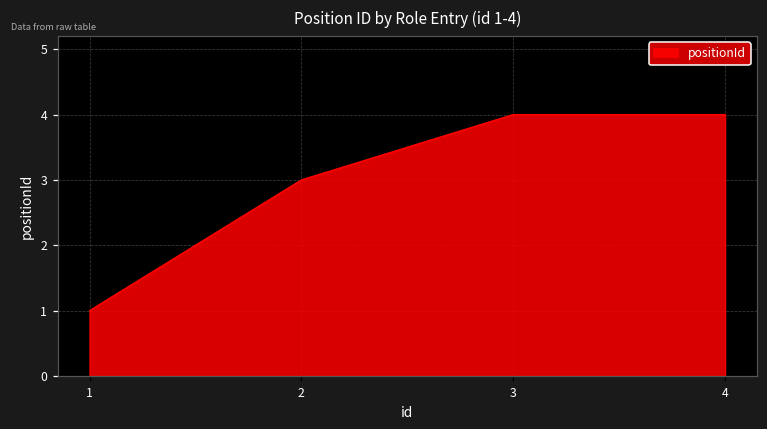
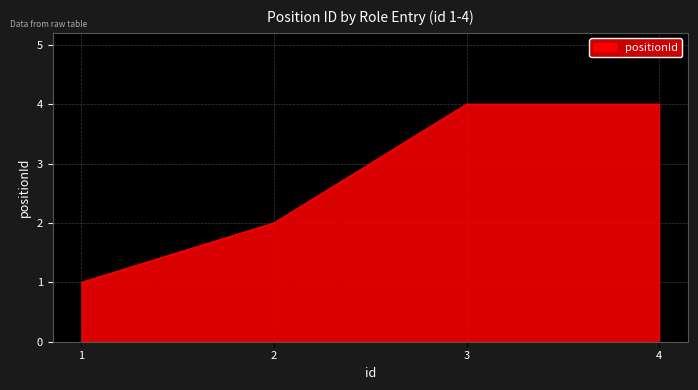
2: 3 -> 2
